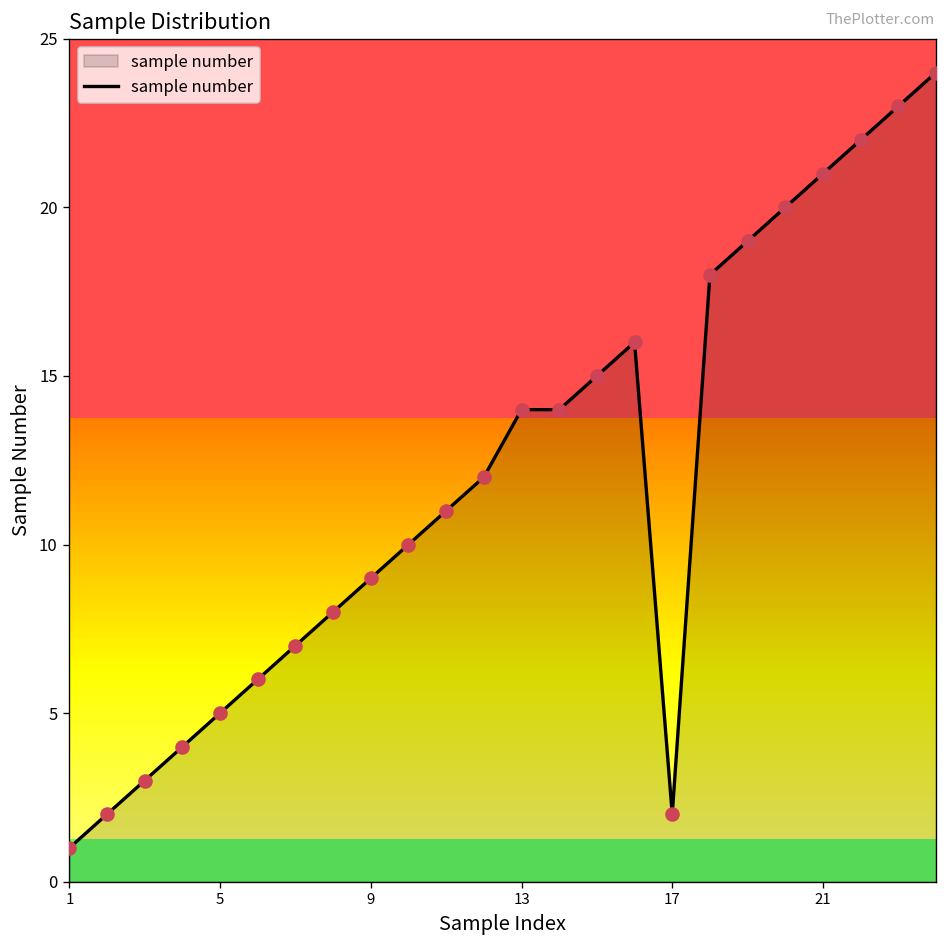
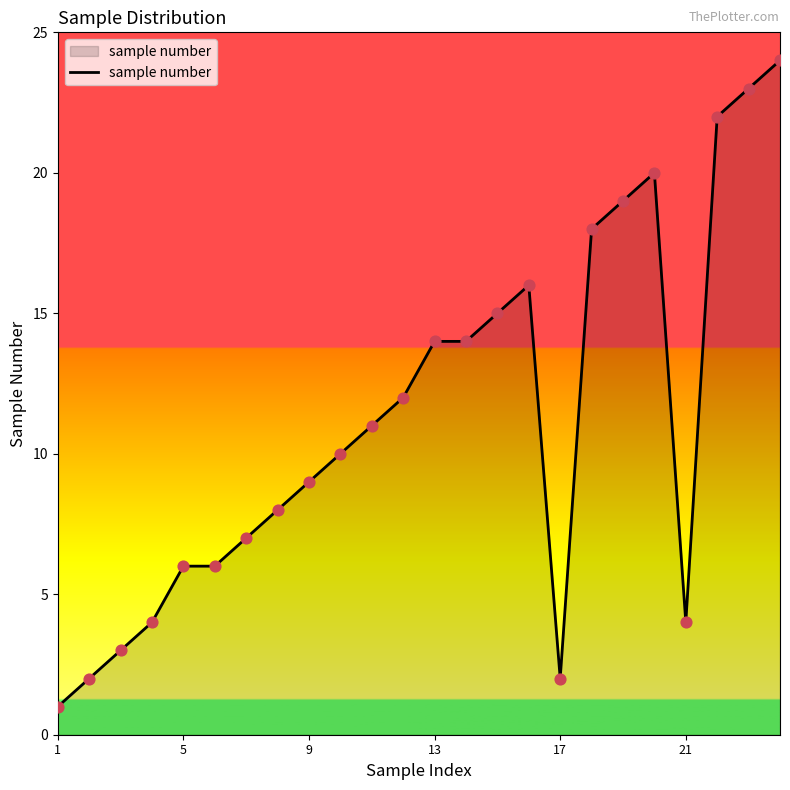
5: 5 -> 6
21: 21 -> 4
